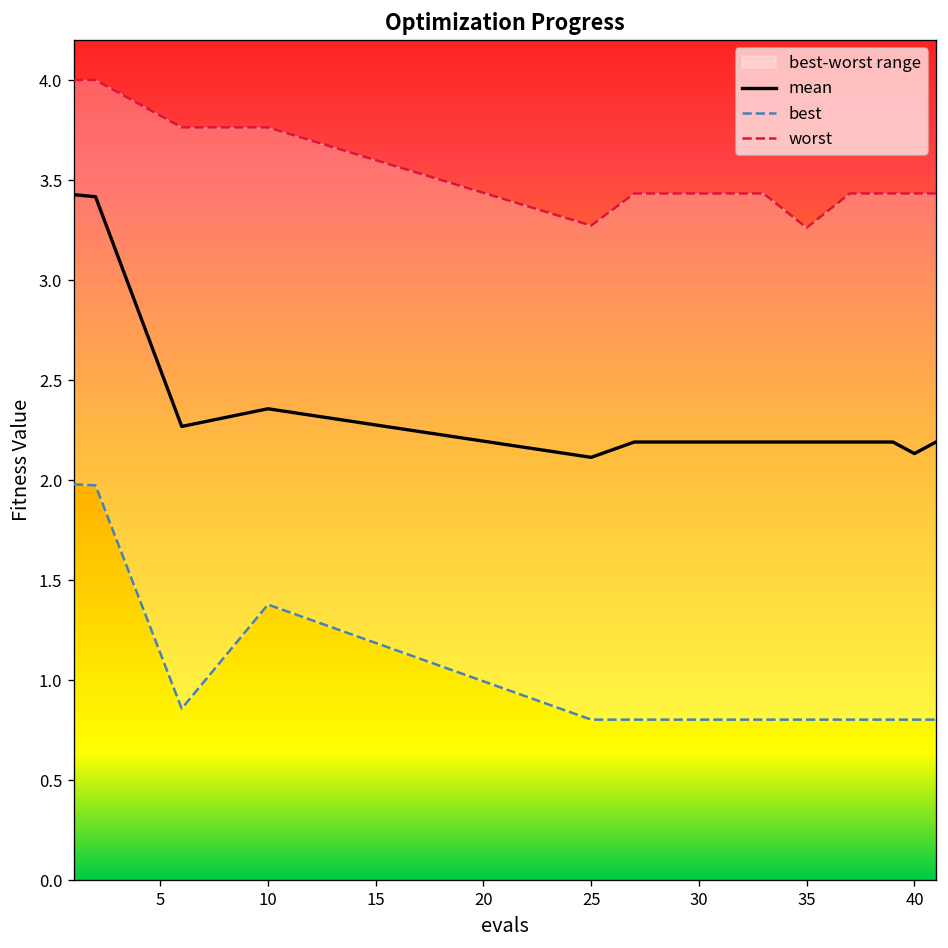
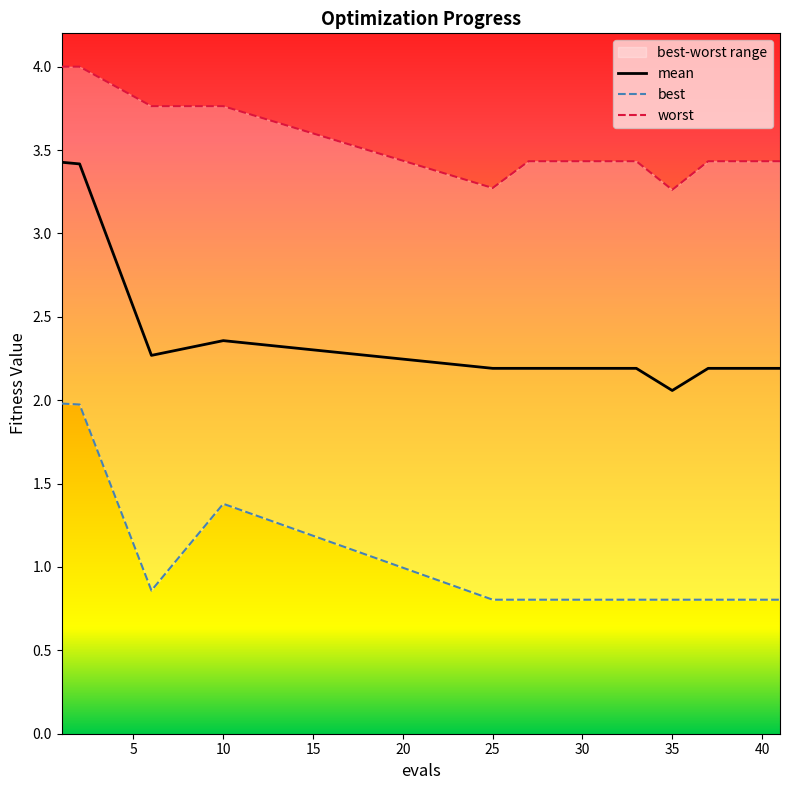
mean, 25: 2.11 -> 2.19
mean, 35: 2.19 -> 2.06
mean, 40: 2.13 -> 2.19
